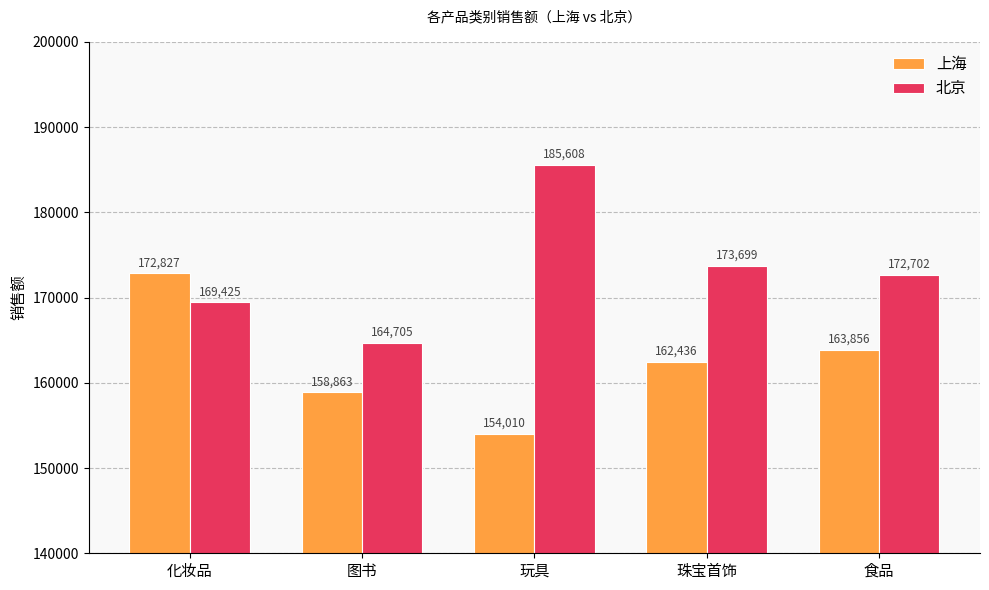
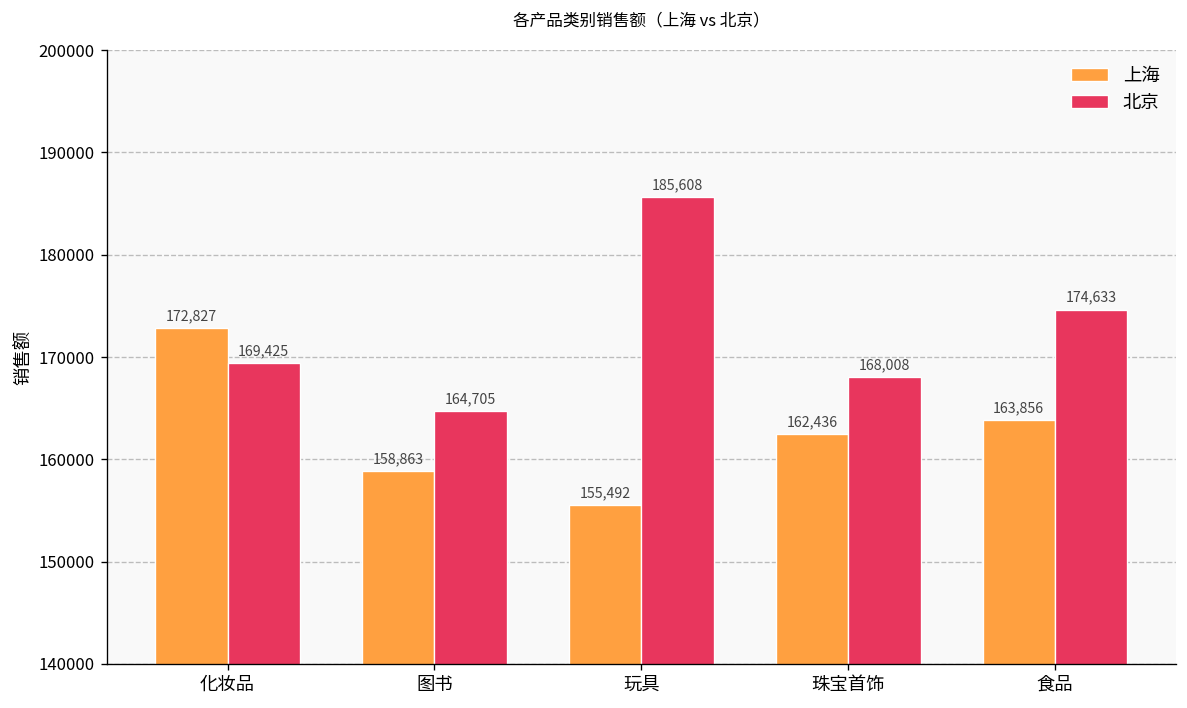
上海, 玩具: 154,010 -> 155,492
北京, 珠宝首饰: 173,699 -> 168,008
北京, 食品: 172,702 -> 174,633
